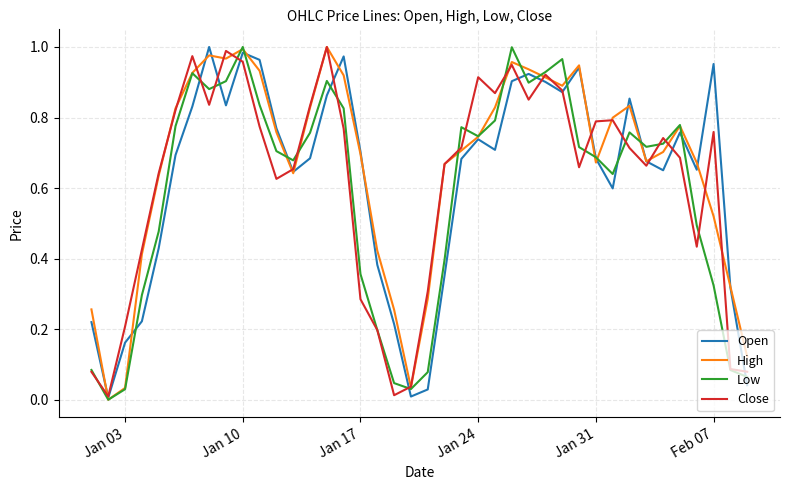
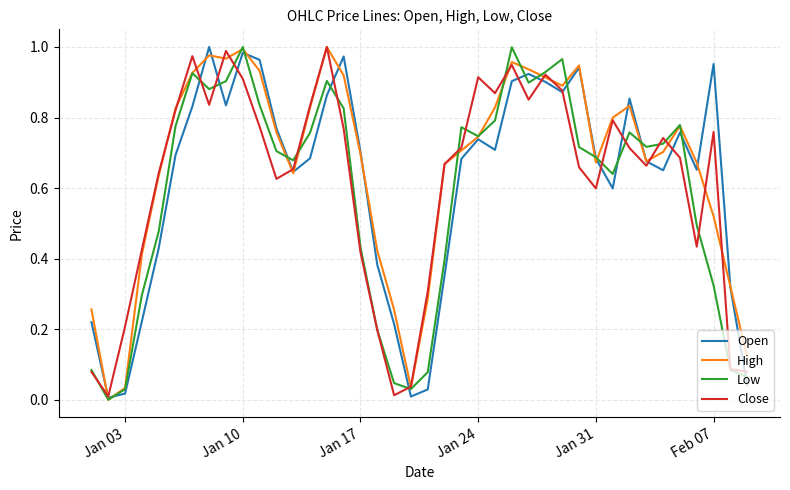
Open, Jan 03: 0.16 -> 0.02
Close, Jan 10: 0.96 -> 0.91
Low, Jan 17: 0.36 -> 0.43
Close, Jan 17: 0.28 -> 0.42
Close, Jan 31: 0.79 -> 0.60
